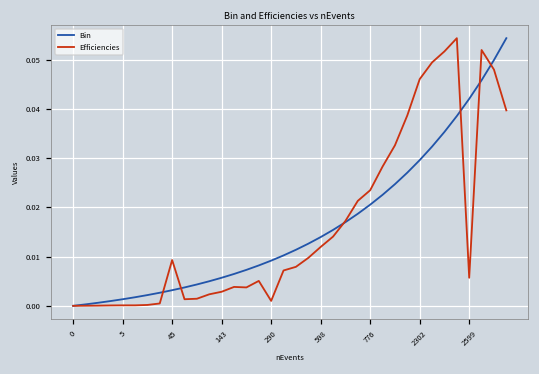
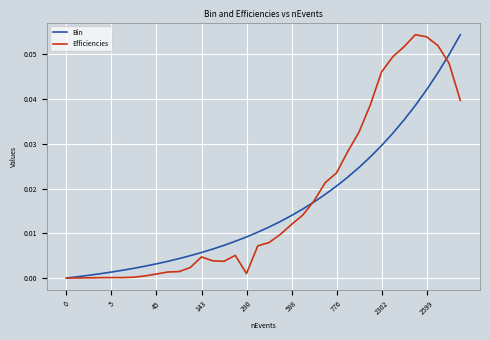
Efficiencies, 45: 0.009 -> 0.001
Efficiencies, 143: 0.003 -> 0.005
Efficiencies, 2599: 0.006 -> 0.054
